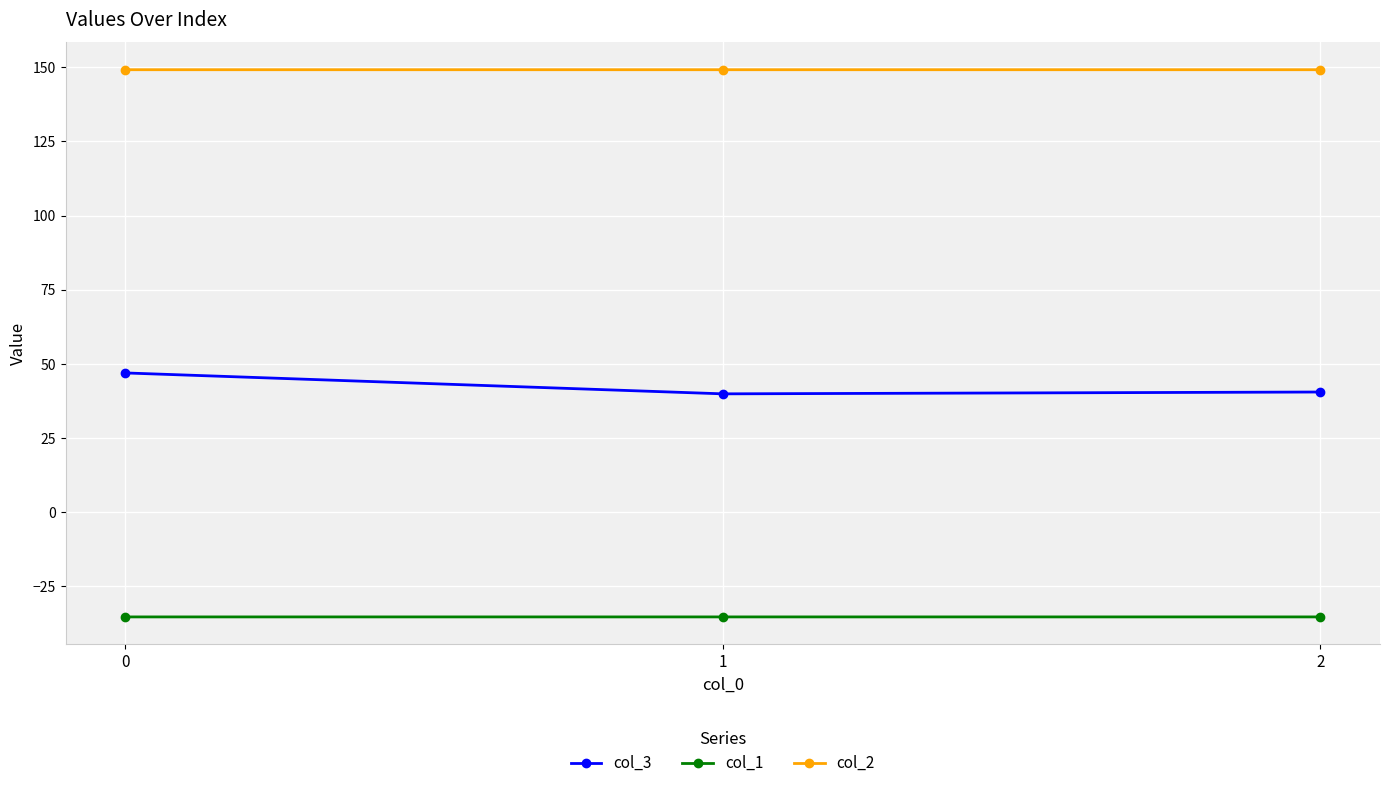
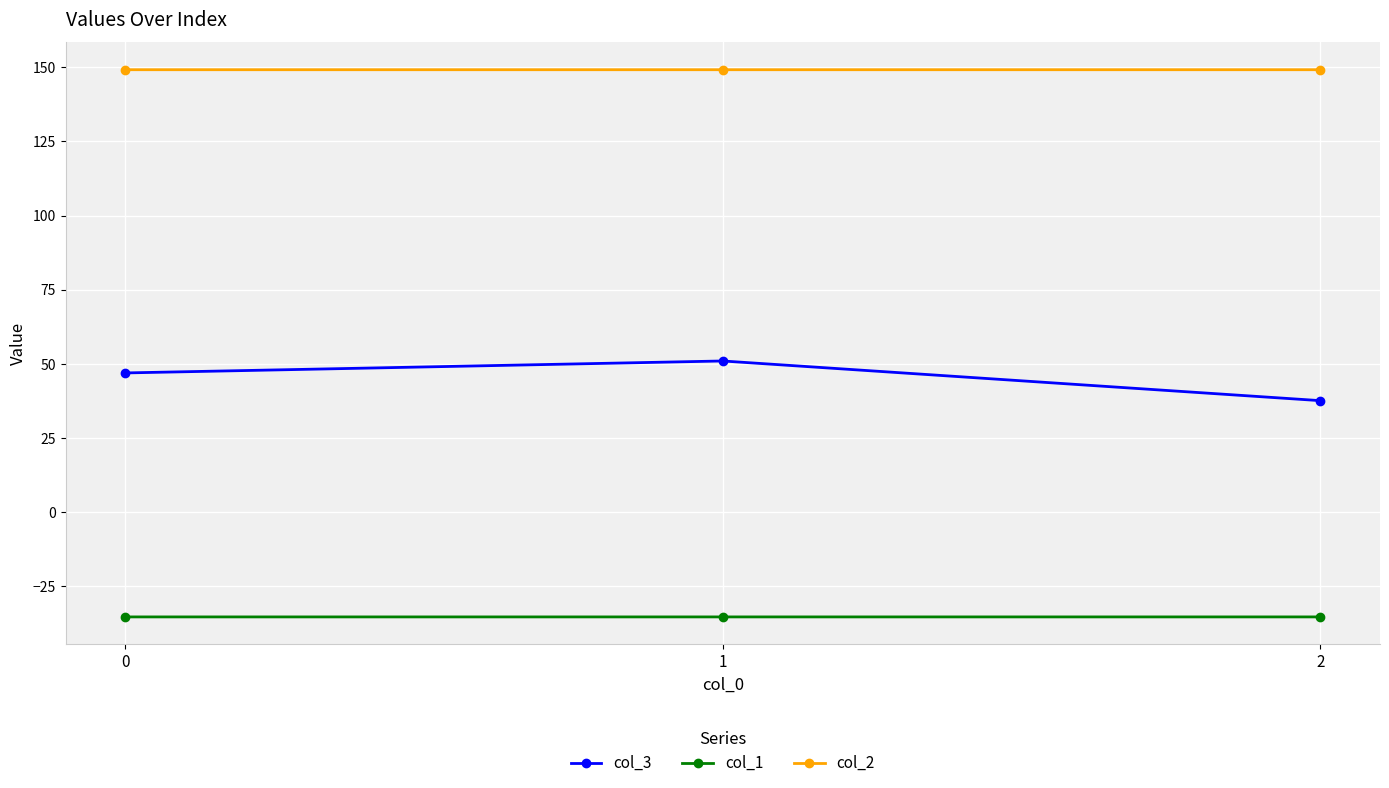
col_3, 1: 40 -> 51
col_3, 2: 40 -> 38
